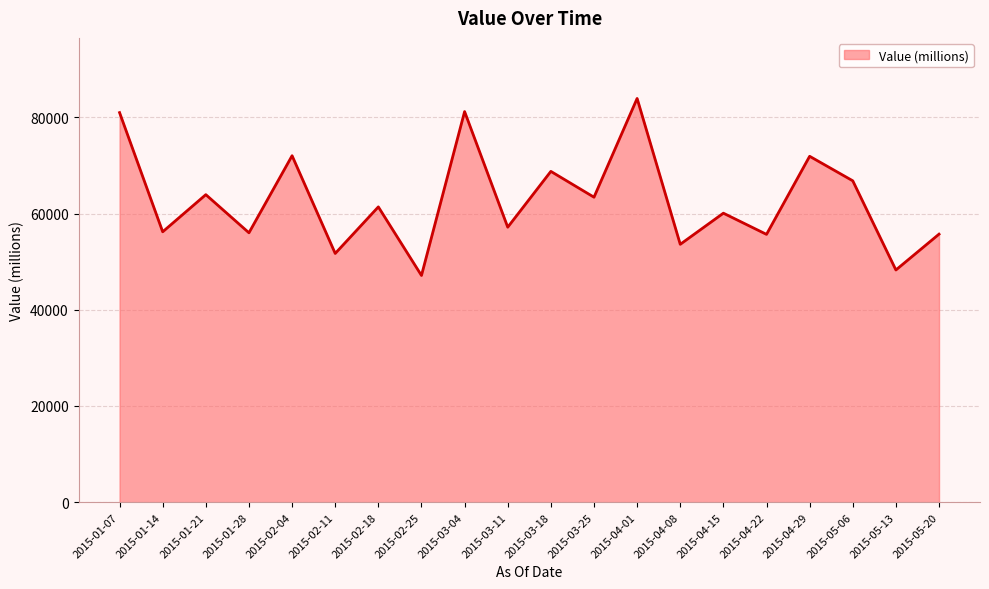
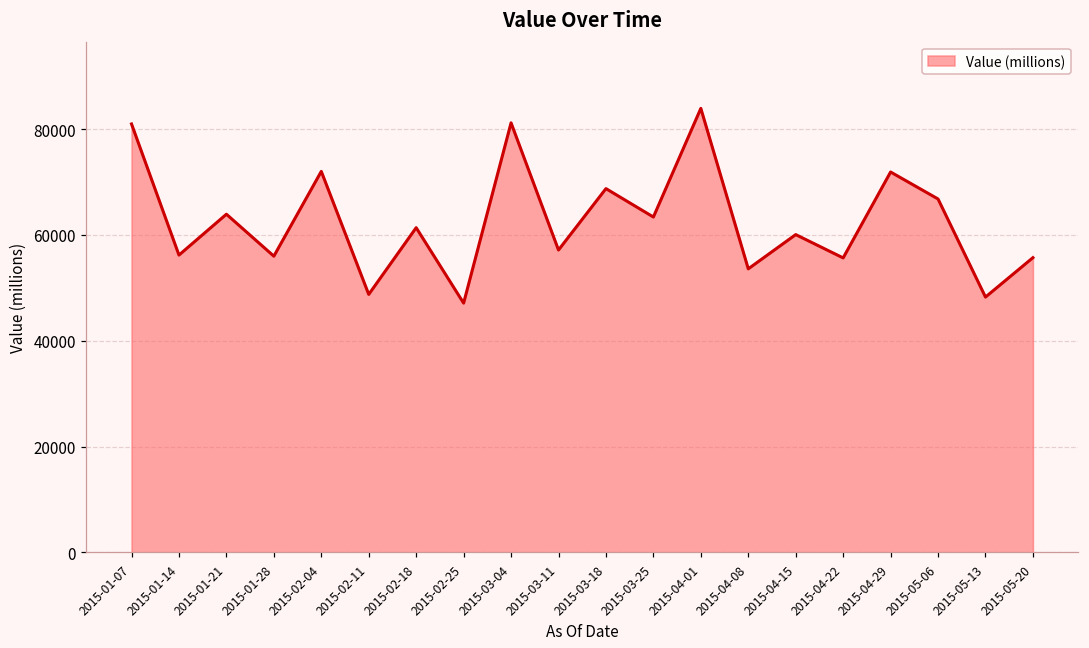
2015-02-11: 52000 -> 49000
